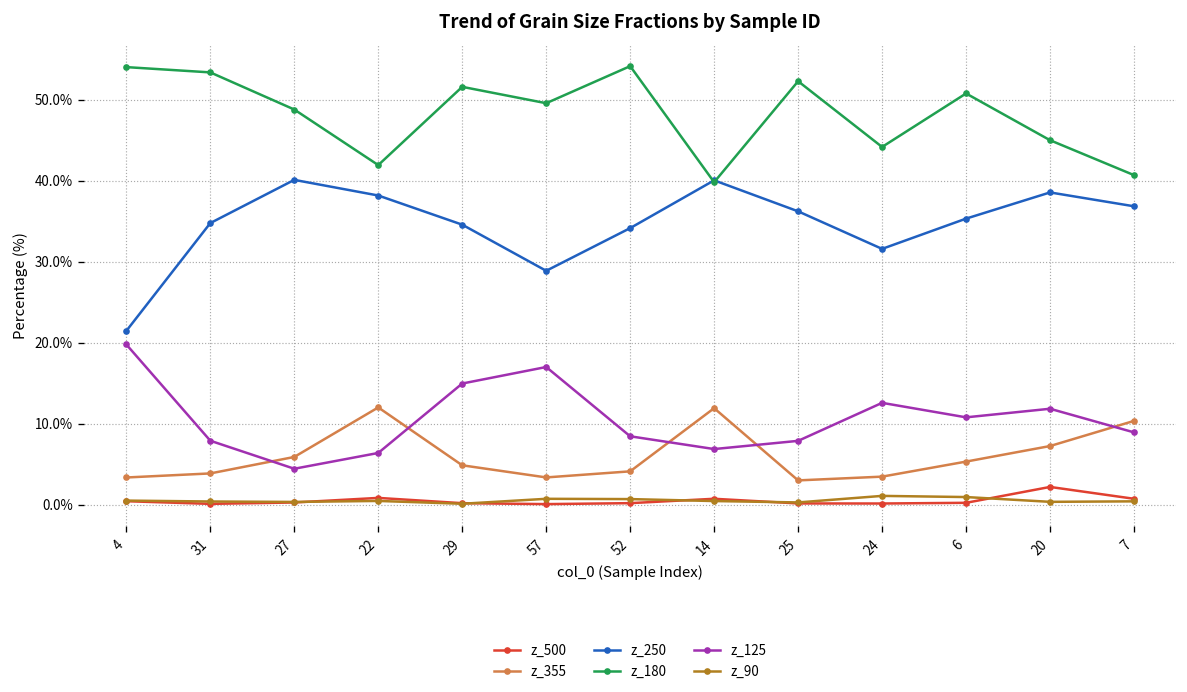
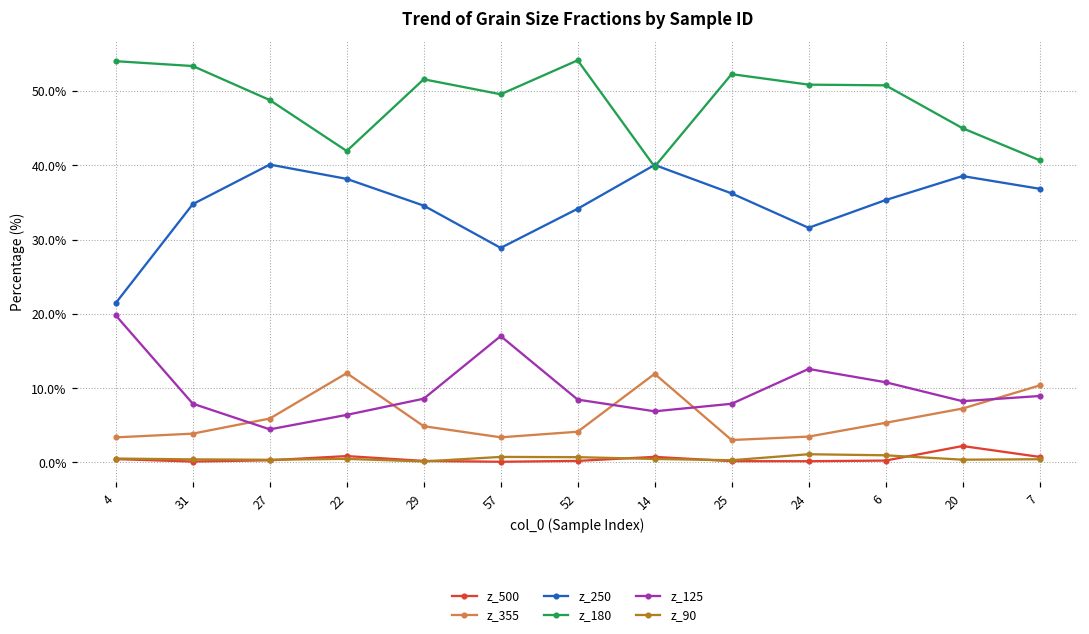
z_125, 29: 15% -> 9%
z_180, 24: 44% -> 51%
z_125, 20: 12% -> 8%
